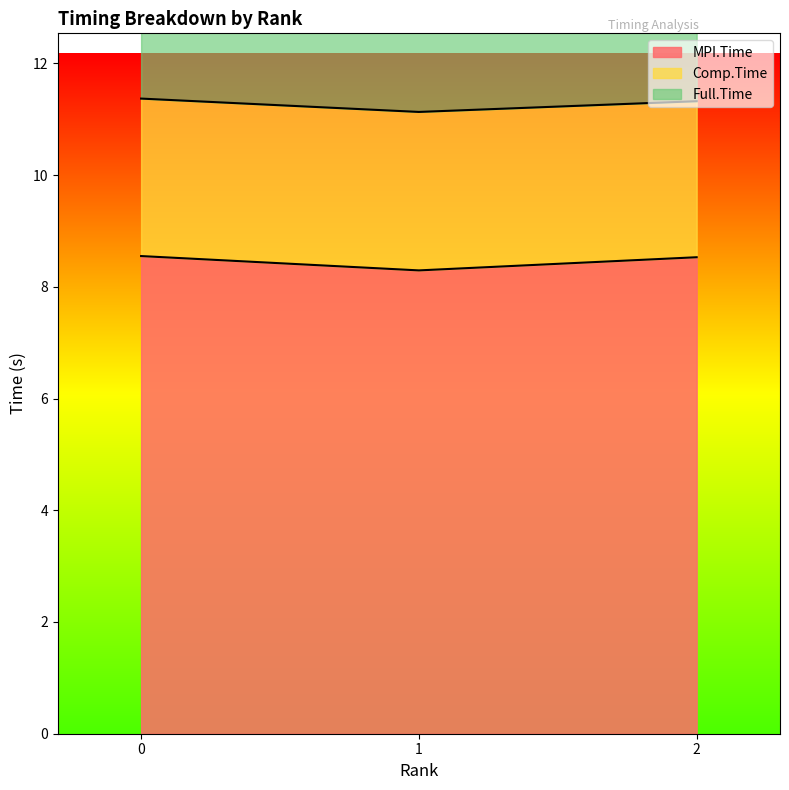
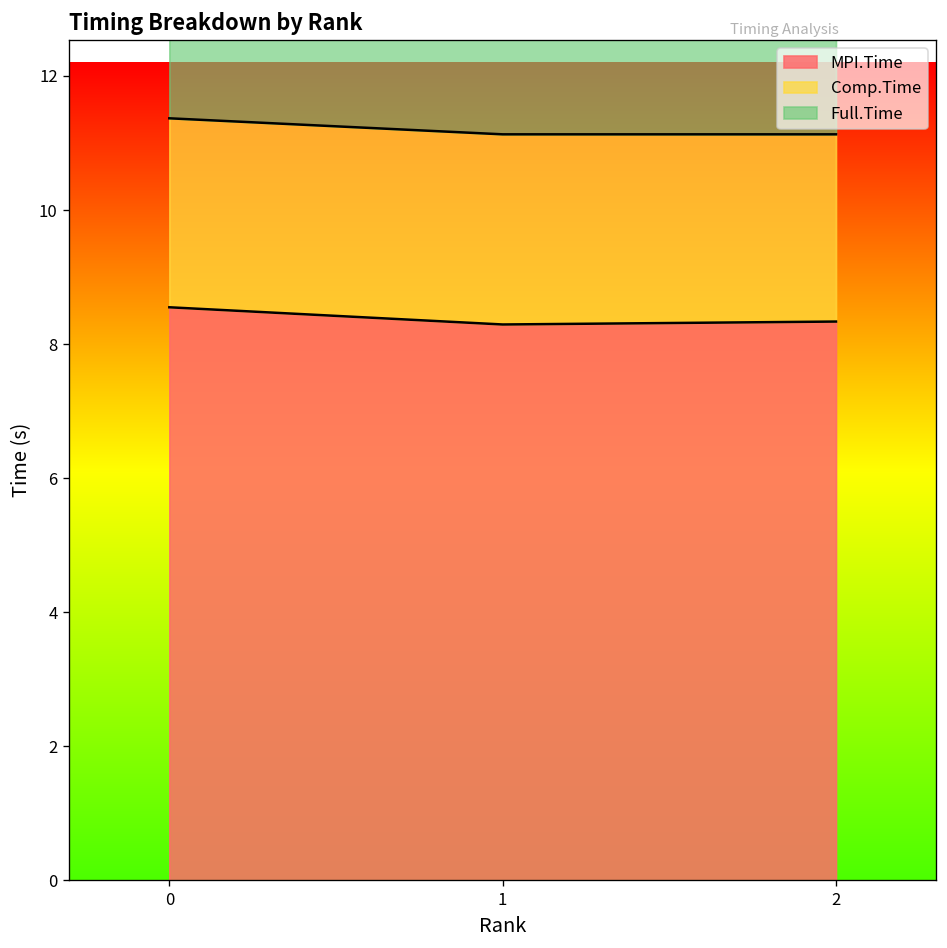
MPI.Time, 2: 8.5 -> 8.3
